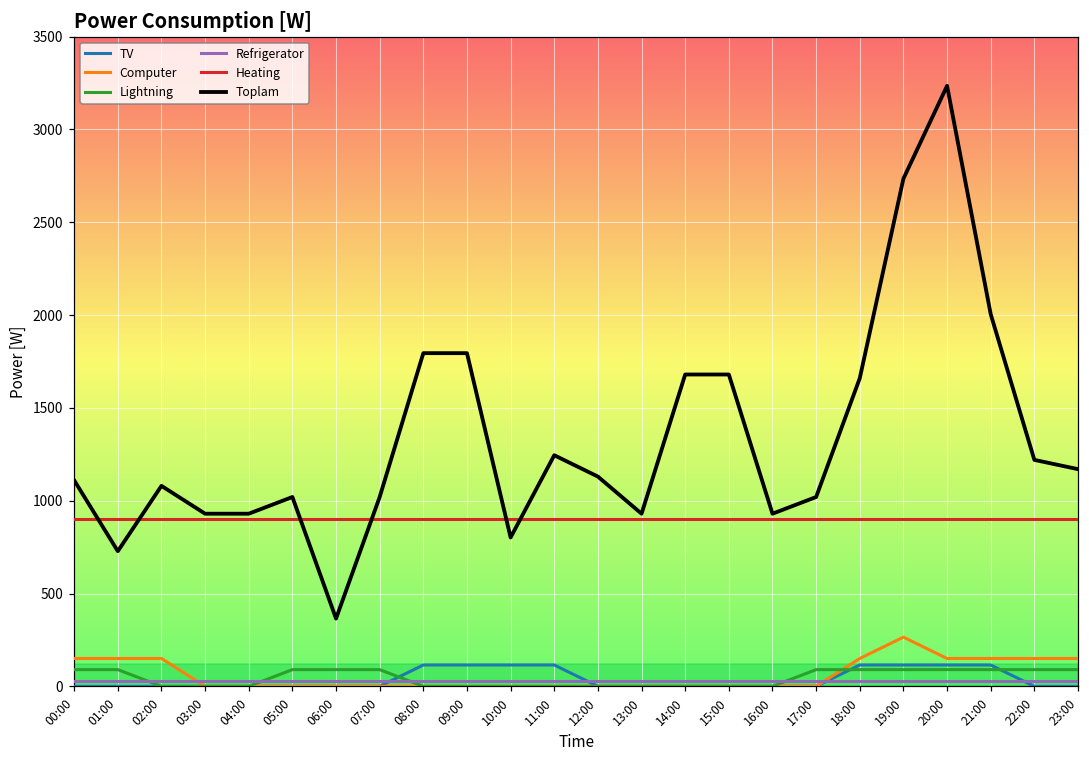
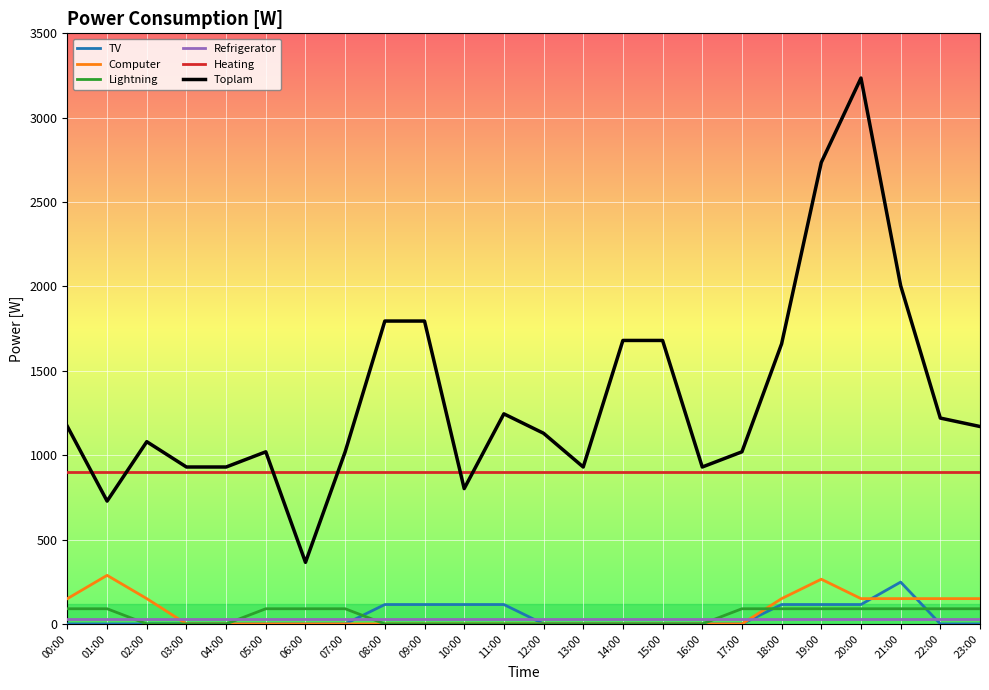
Toplam, 00:00: 1110 -> 1170
Computer, 01:00: 150 -> 290
TV, 21:00: 120 -> 250
